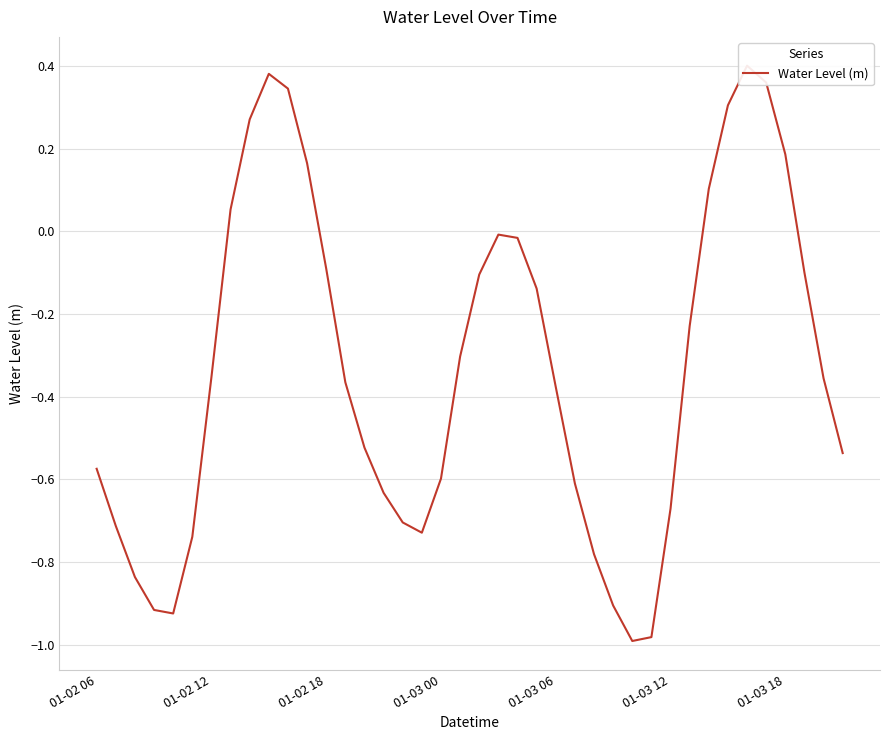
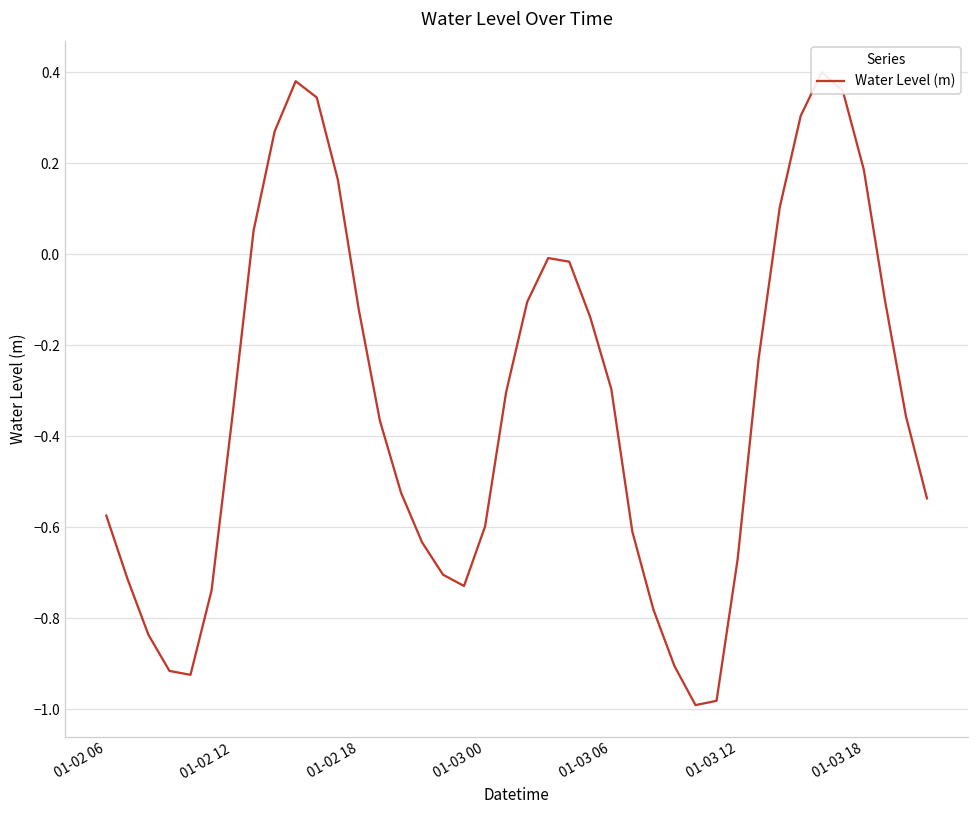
01-02 18: -0.09 -> -0.12
01-03 06: -0.38 -> -0.30
